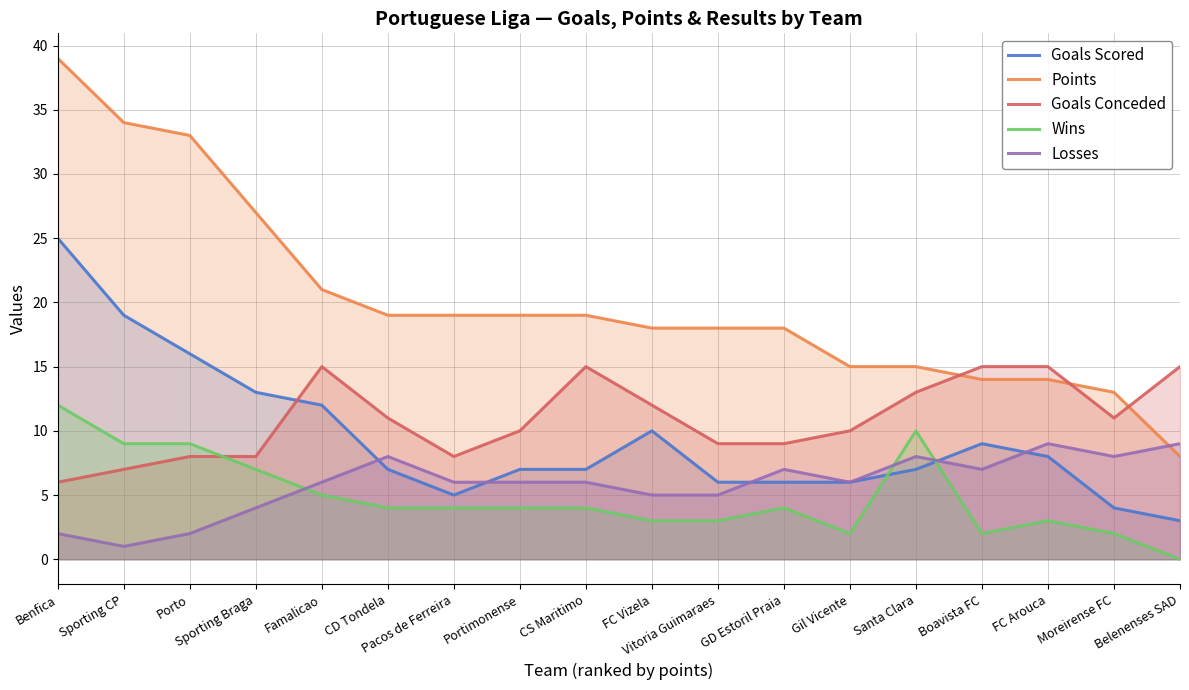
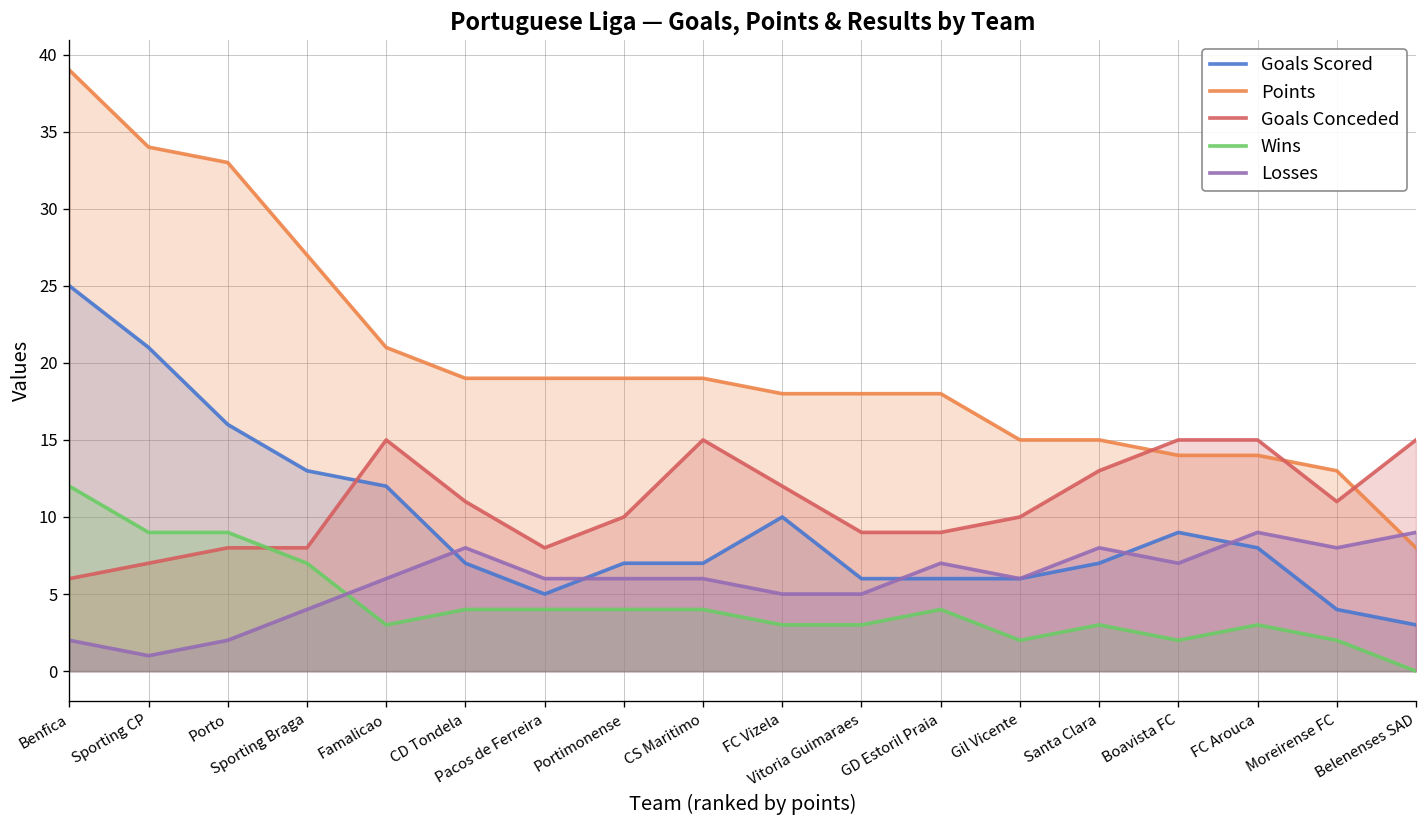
Goals Scored, Sporting CP: 19 -> 21
Wins, Famalicao: 5 -> 3
Wins, Santa Clara: 10 -> 3
